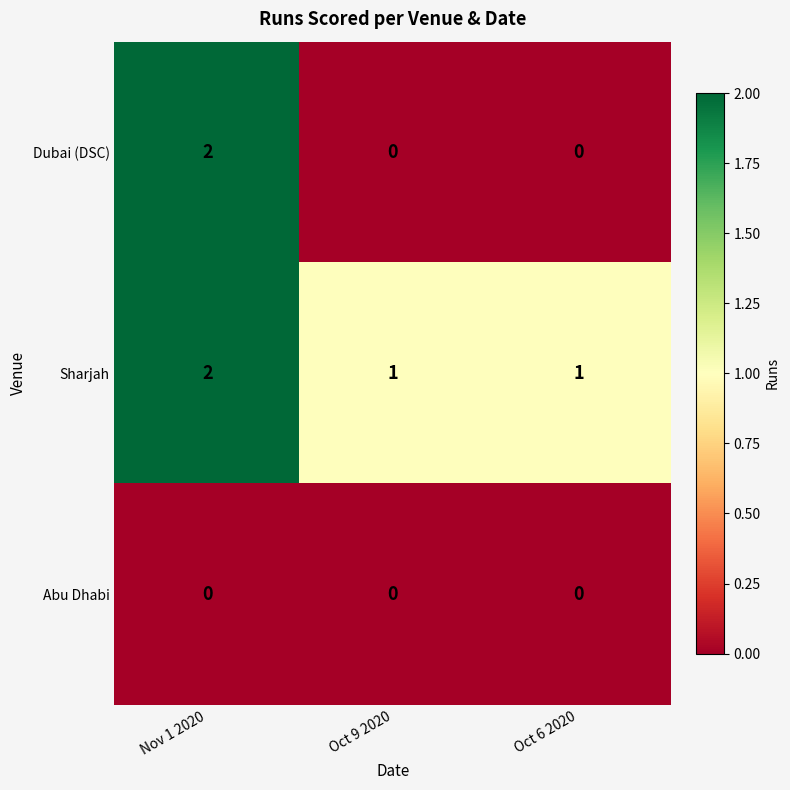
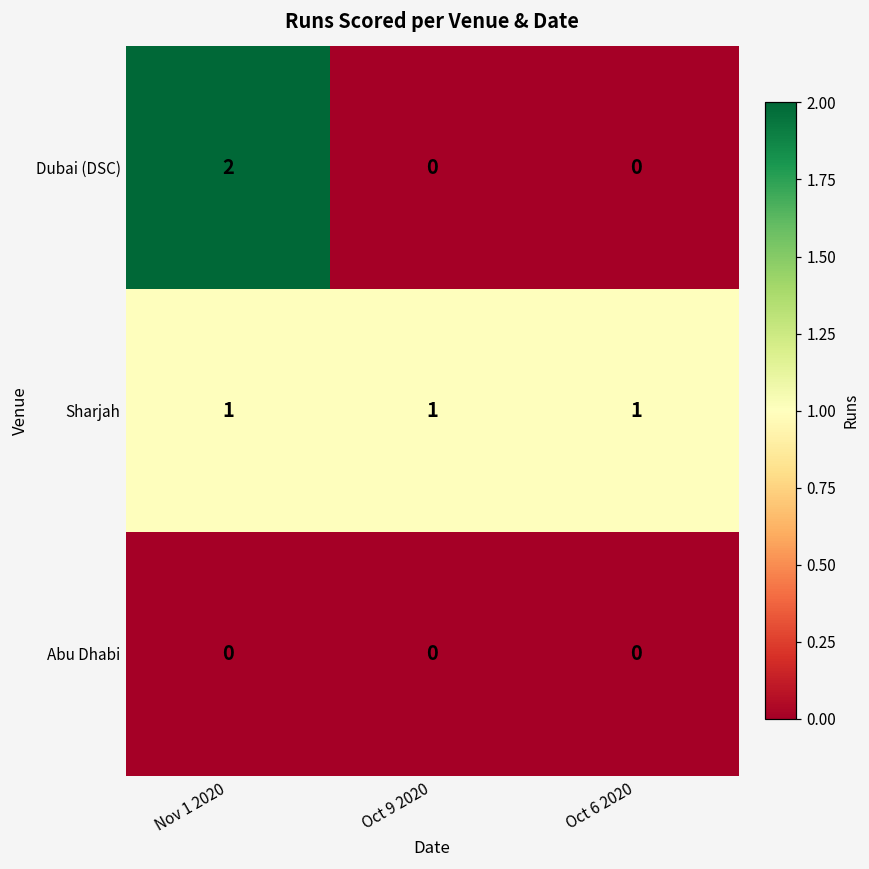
Sharjah, Nov 1 2020: 2 -> 1
